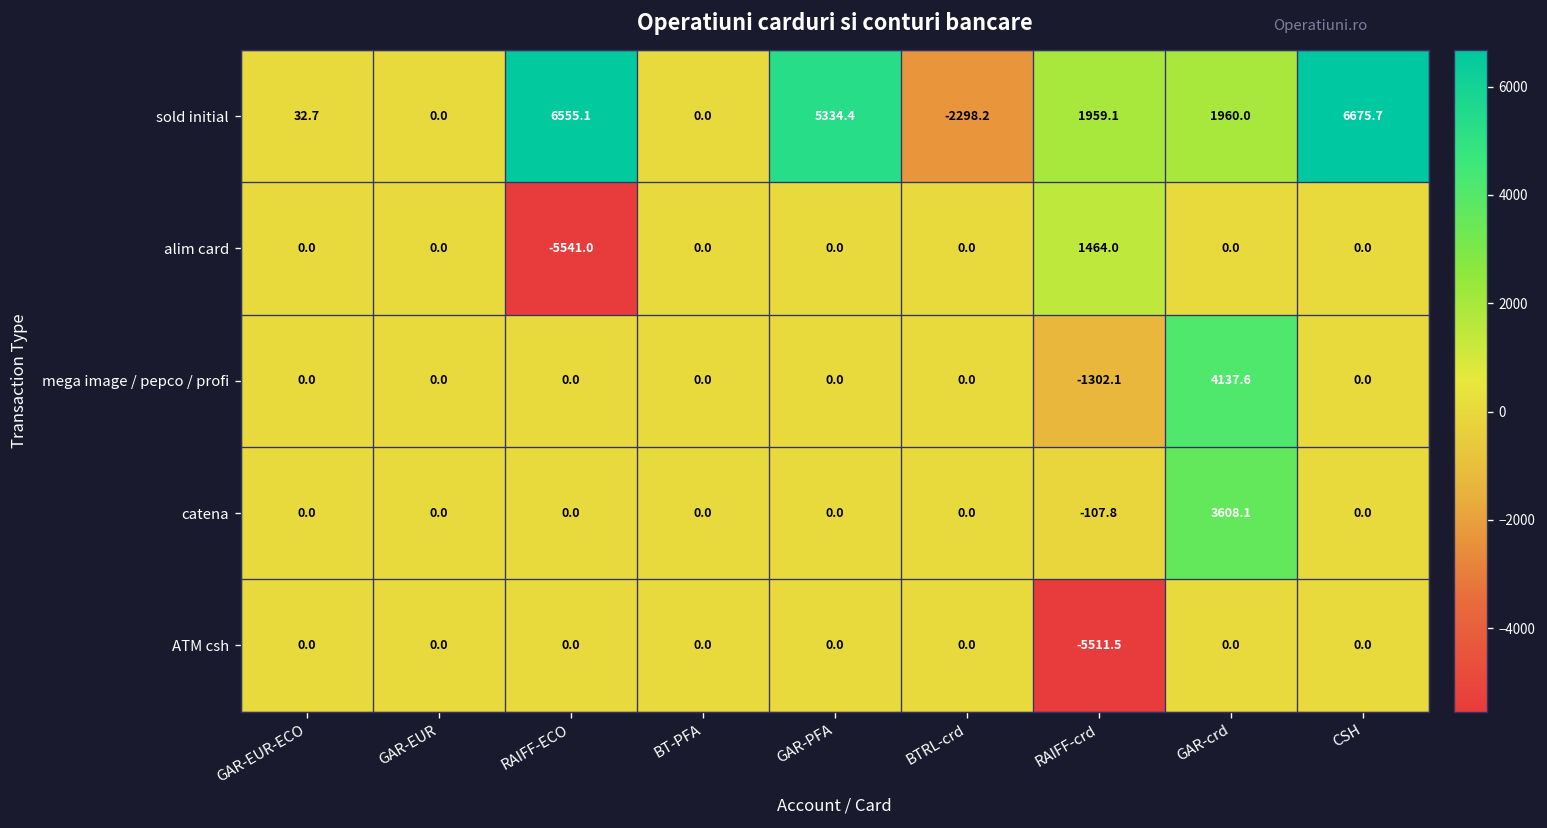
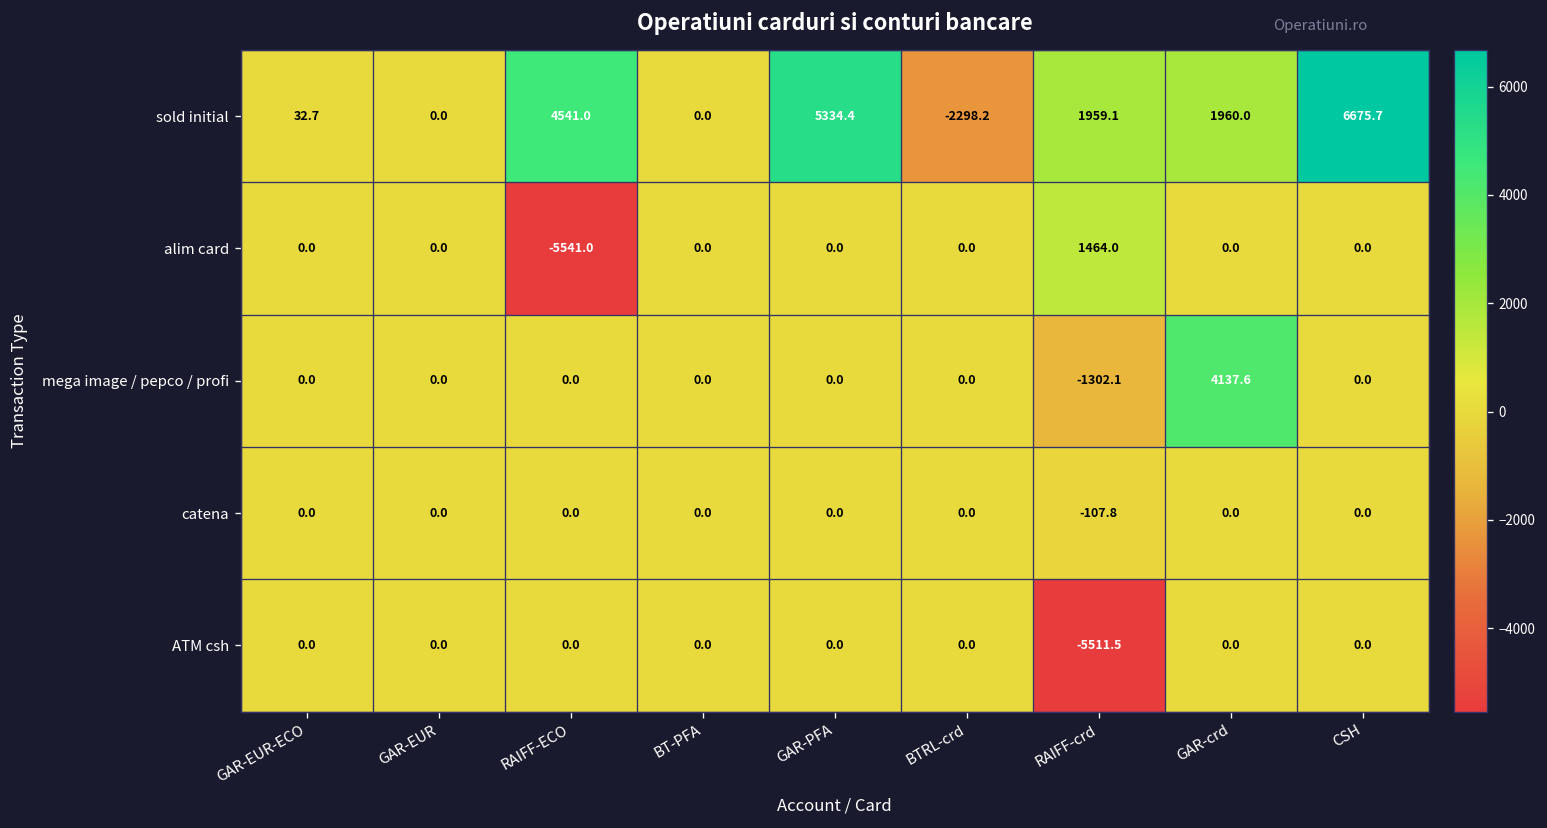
sold initial, RAIFF-ECO: 6555.1 -> 4541.0
catena, GAR-crd: 3608.1 -> 0.0
